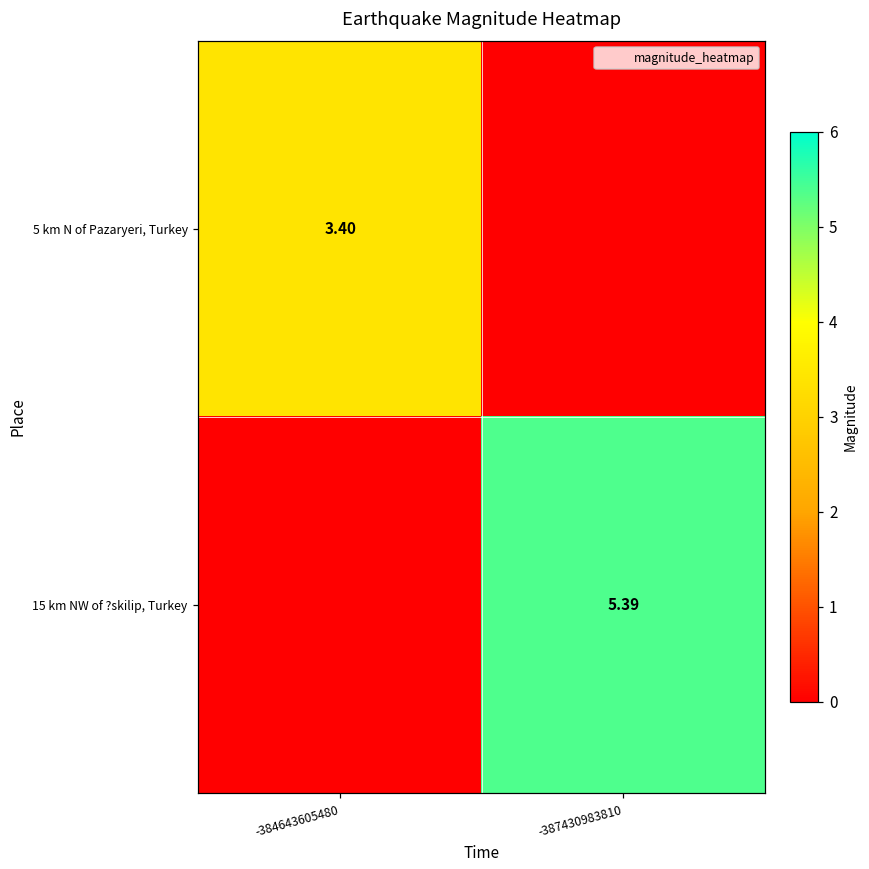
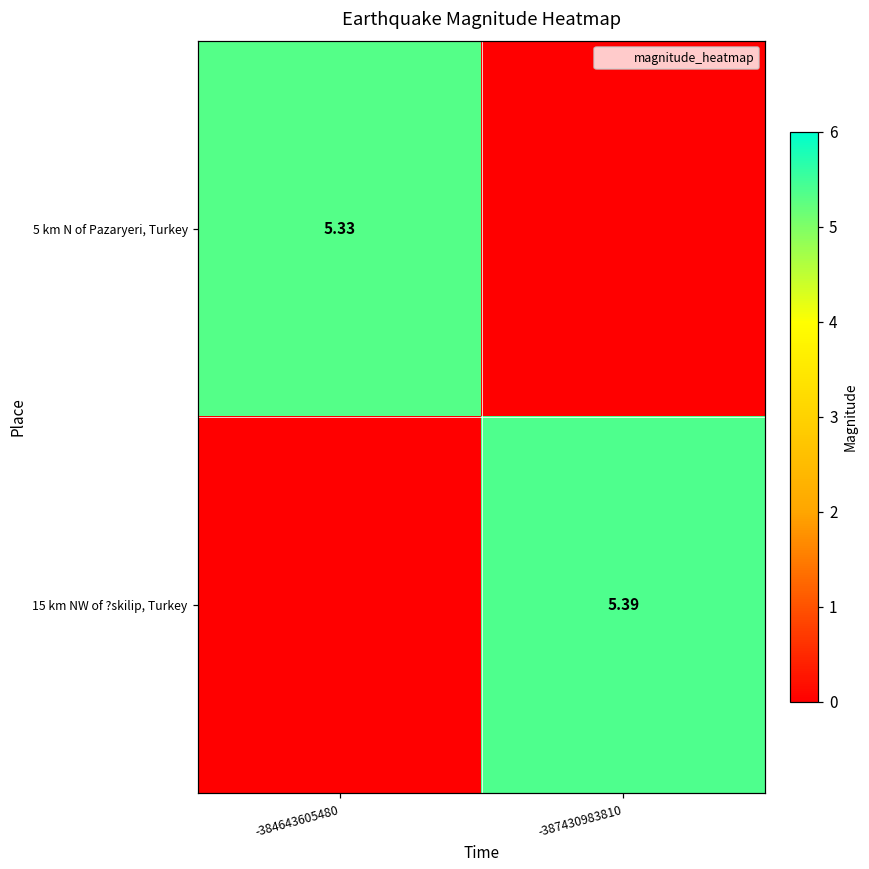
5 km N of Pazaryeri, Turkey, -384643605480: 3.40 -> 5.33
